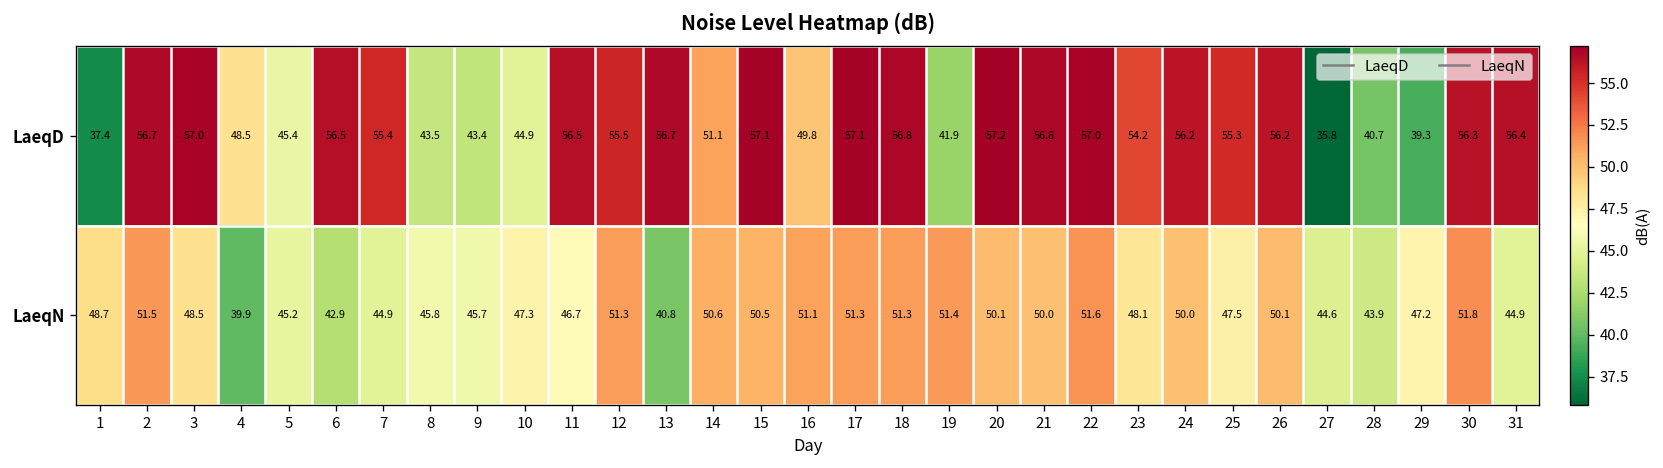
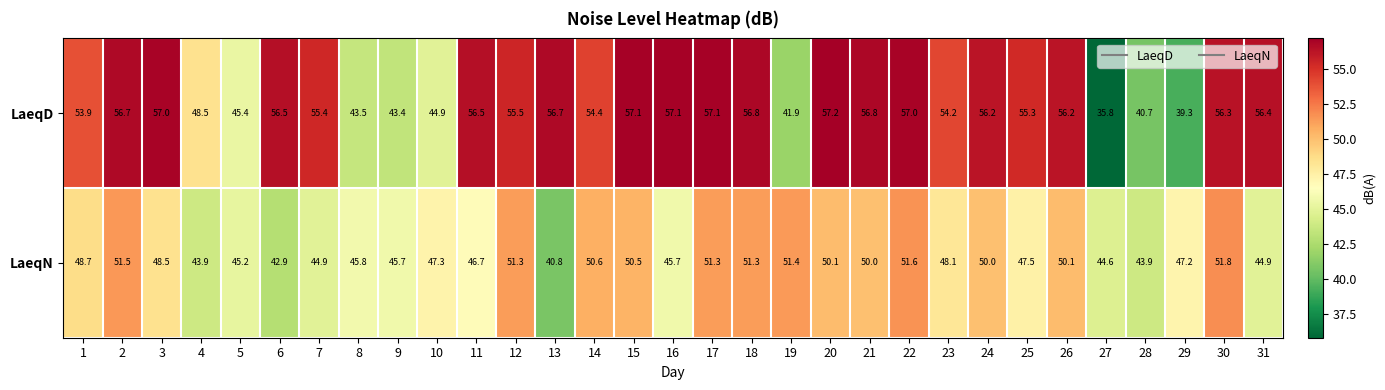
LaeqD, 1: 37.4 -> 53.9
LaeqD, 14: 51.1 -> 54.4
LaeqD, 16: 49.8 -> 57.1
LaeqN, 4: 39.9 -> 43.9
LaeqN, 16: 51.1 -> 45.7
